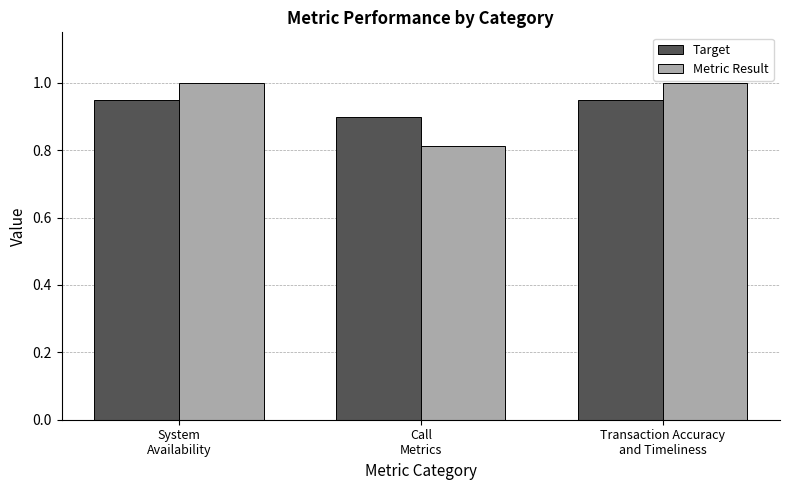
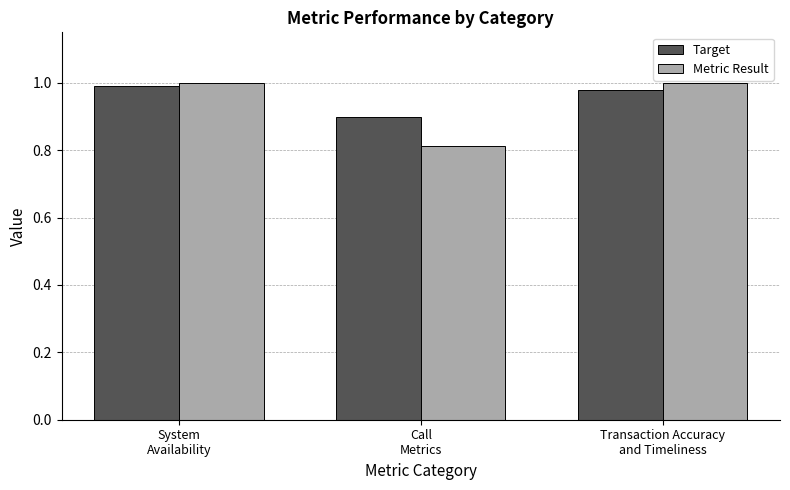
Target, System Availability: 0.95 -> 0.99
Target, Transaction Accuracy and Timeliness: 0.95 -> 0.98
